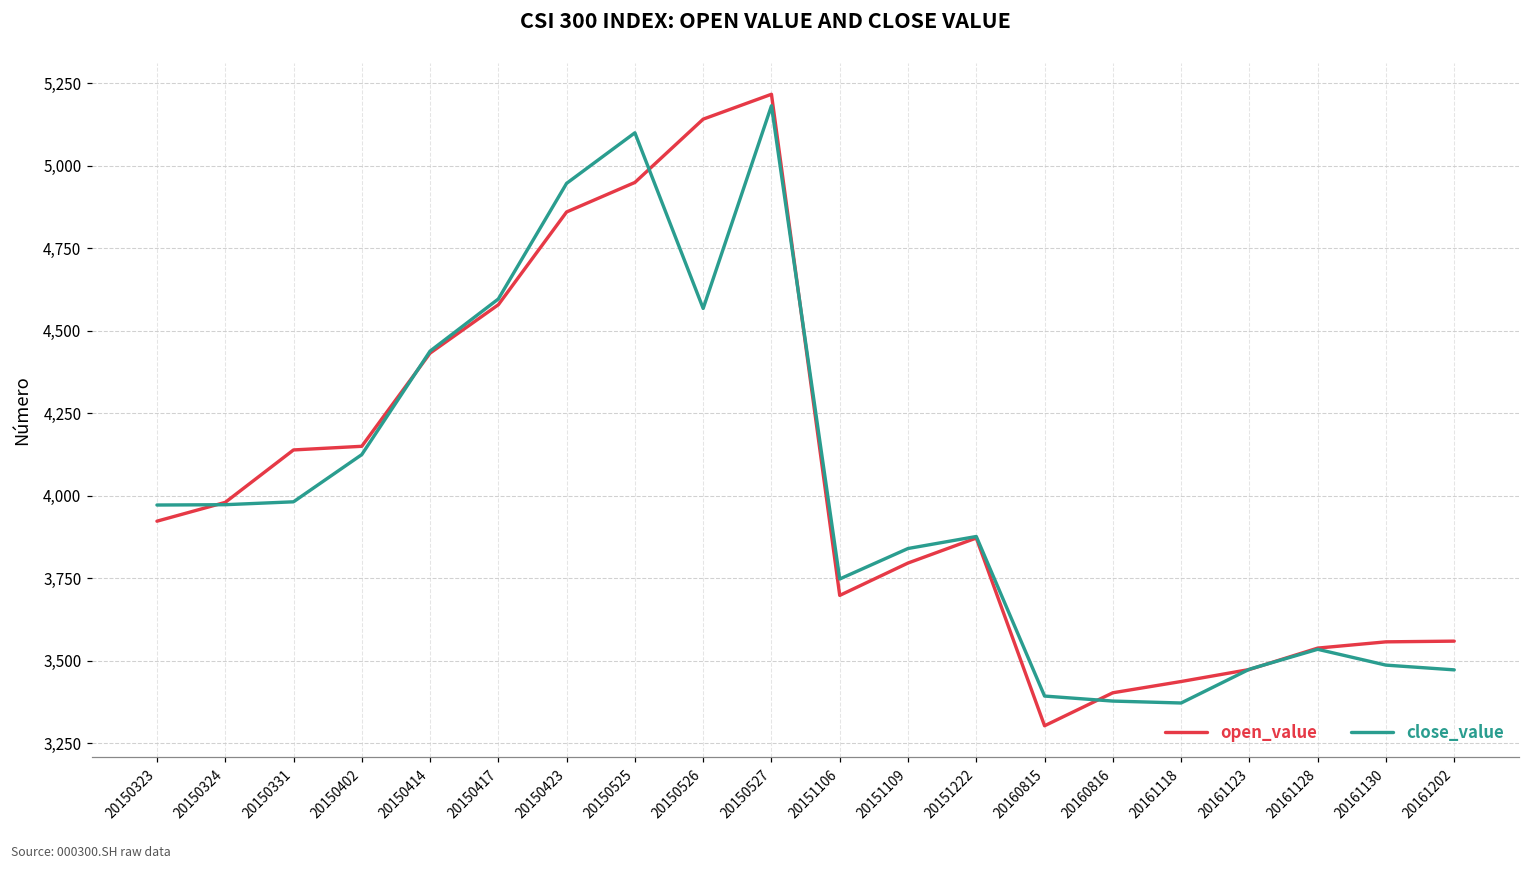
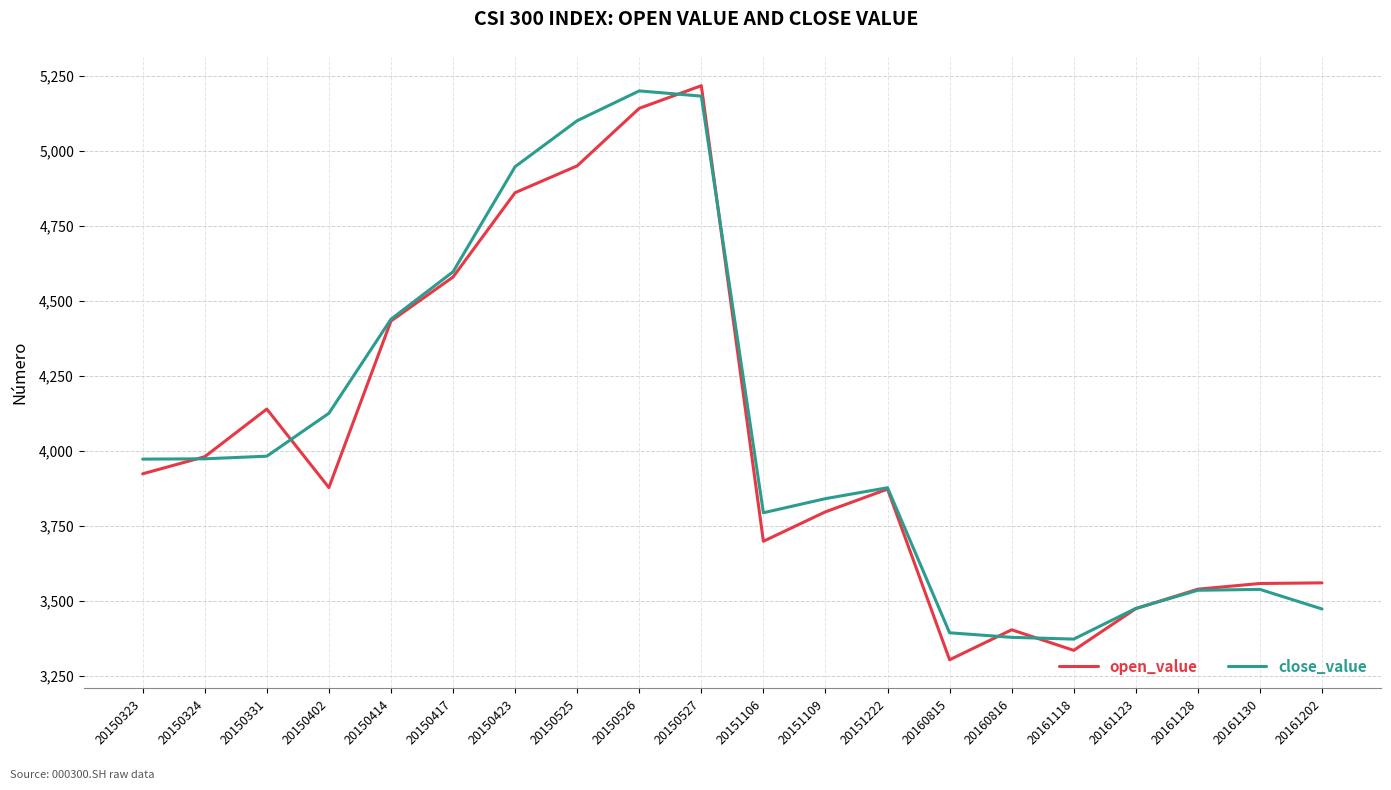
open_value, 20150402: 4,150 -> 3,880
close_value, 20150526: 4,570 -> 5,200
close_value, 20151106: 3,750 -> 3,790
open_value, 20161118: 3,440 -> 3,330
close_value, 20161130: 3,490 -> 3,540
